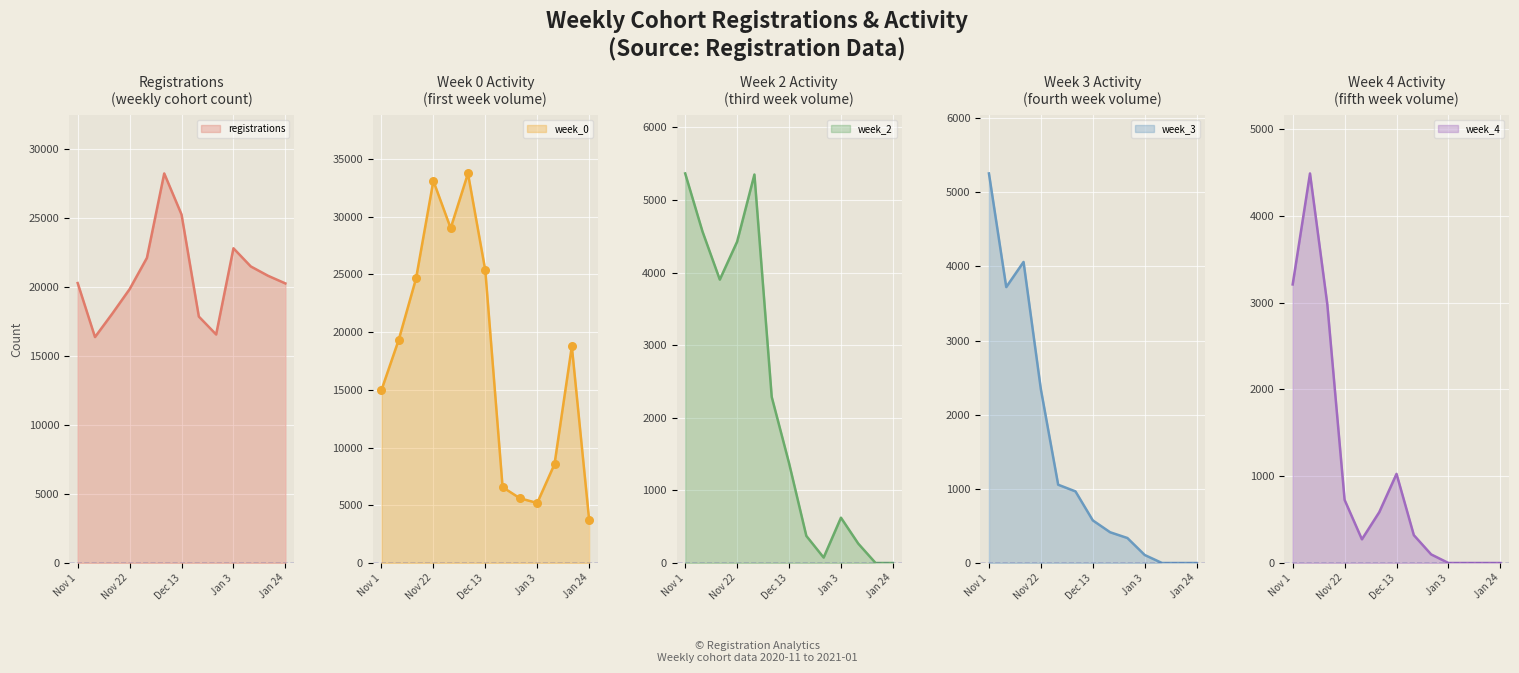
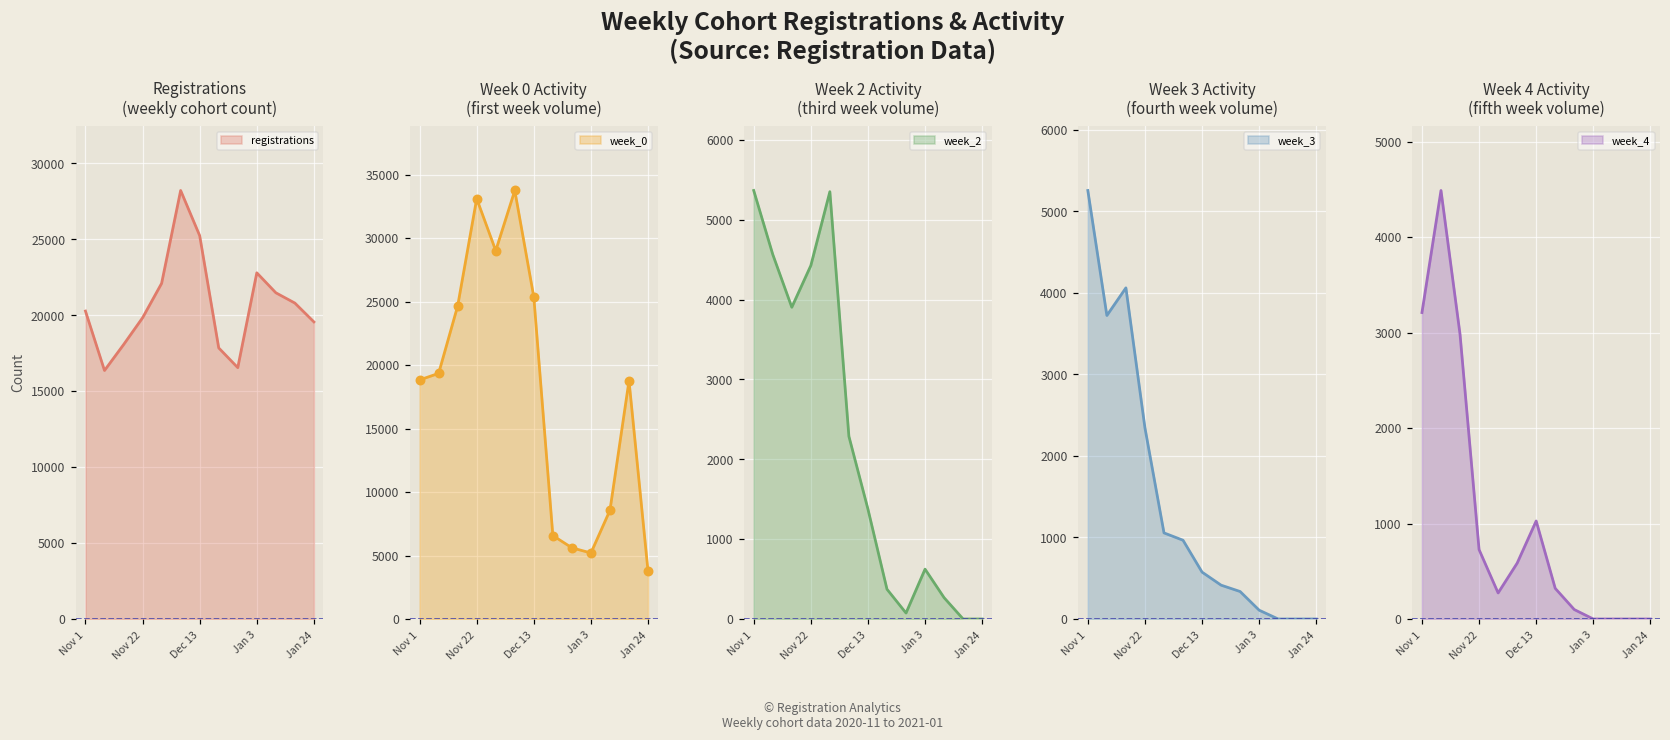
Registrations (weekly cohort count), Jan 24: 20200 -> 19600
Week 0 Activity (first week volume), Nov 1: 15000 -> 18800
